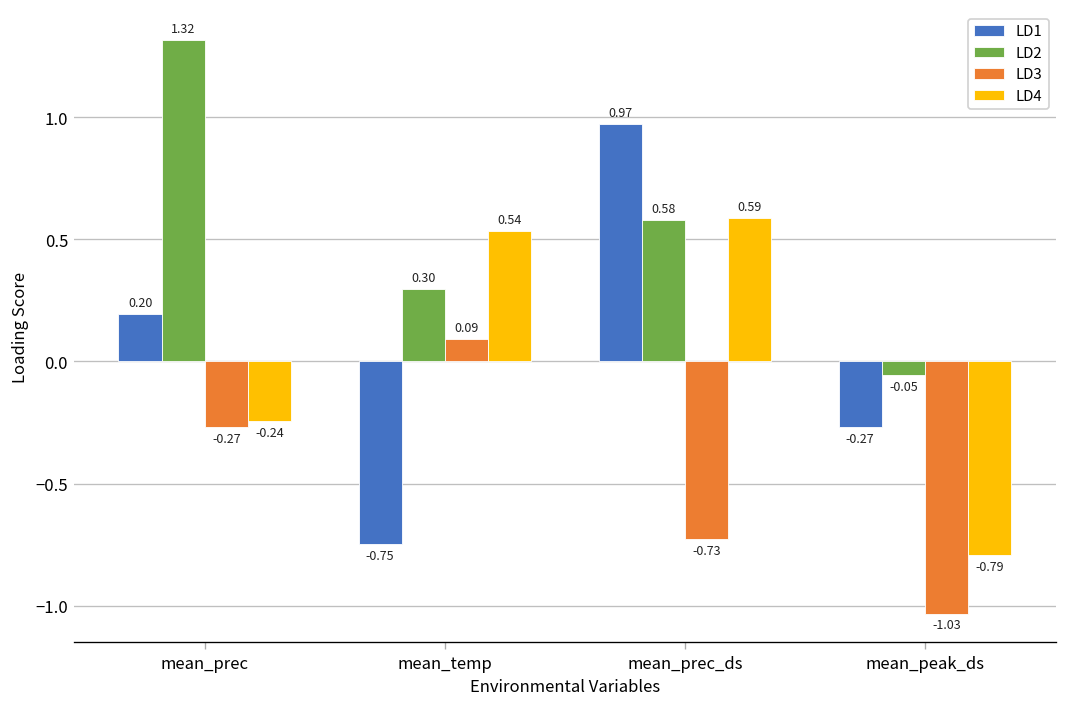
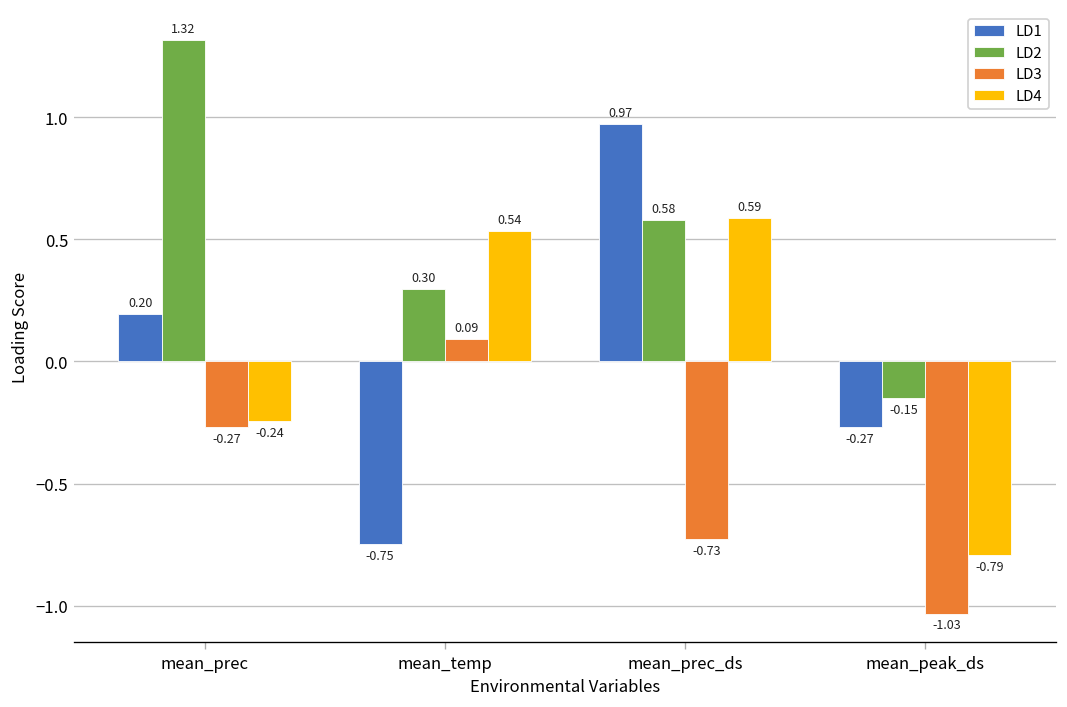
LD2, mean_peak_ds: -0.05 -> -0.15
